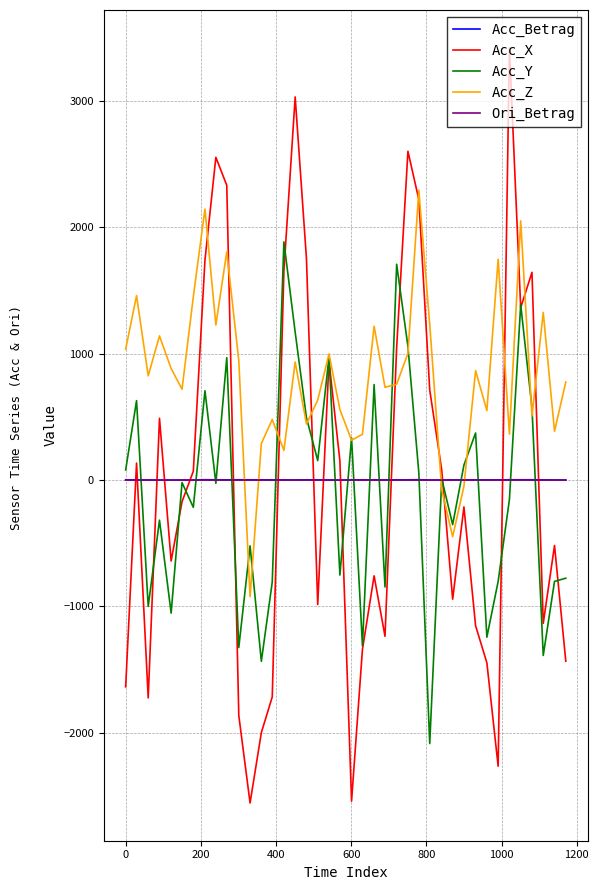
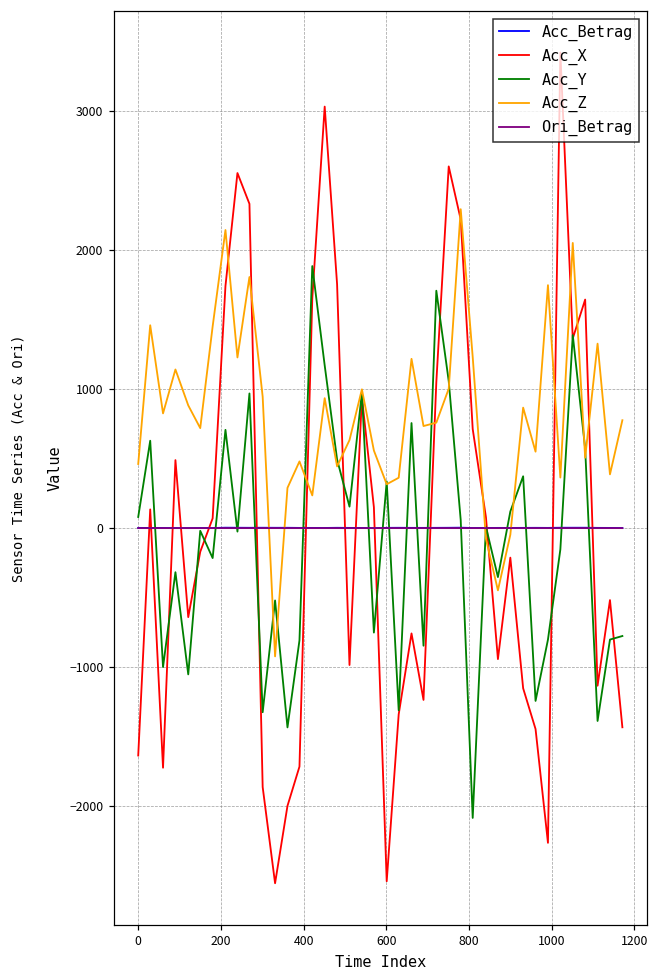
Acc_Z, 0: 1040 -> 460
